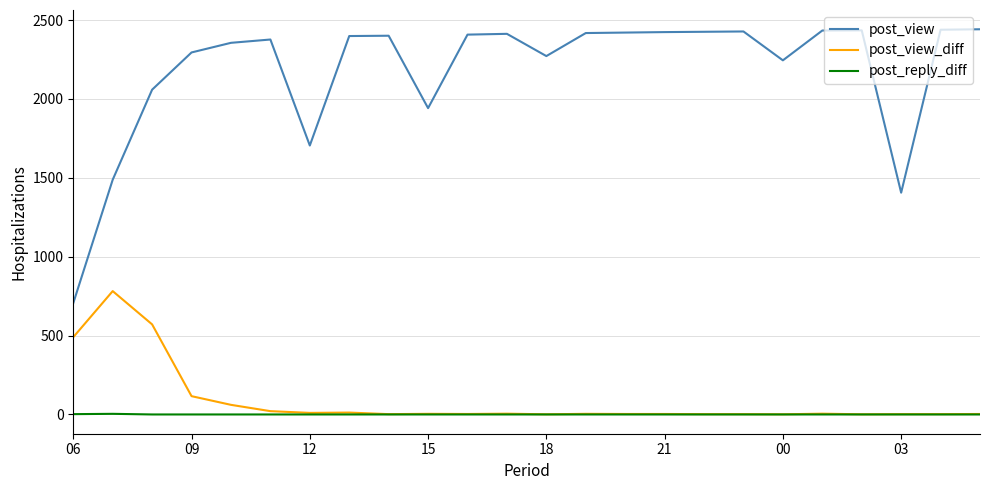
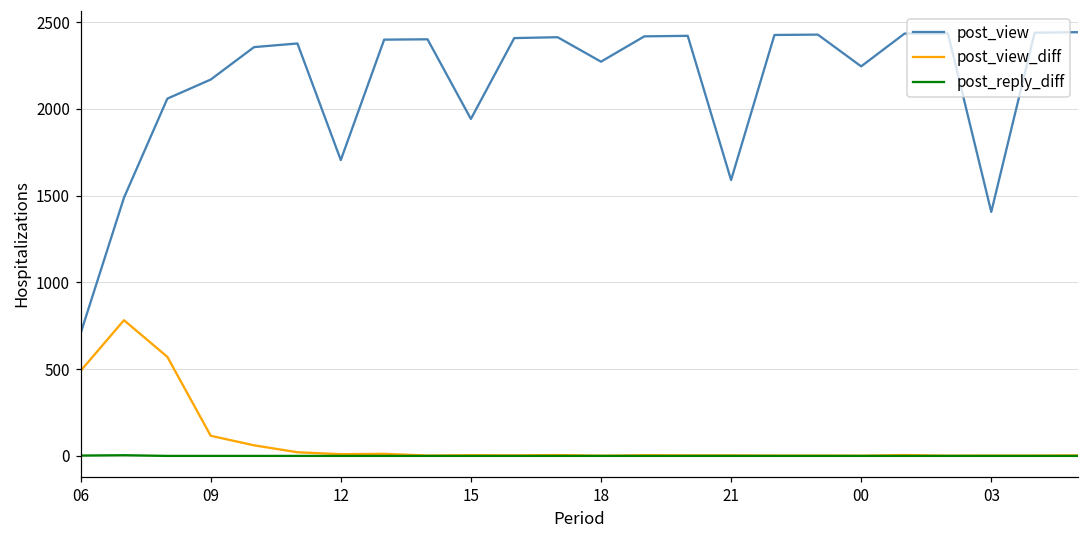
post_view, 09: 2300 -> 2170
post_view, 21: 2420 -> 1590
